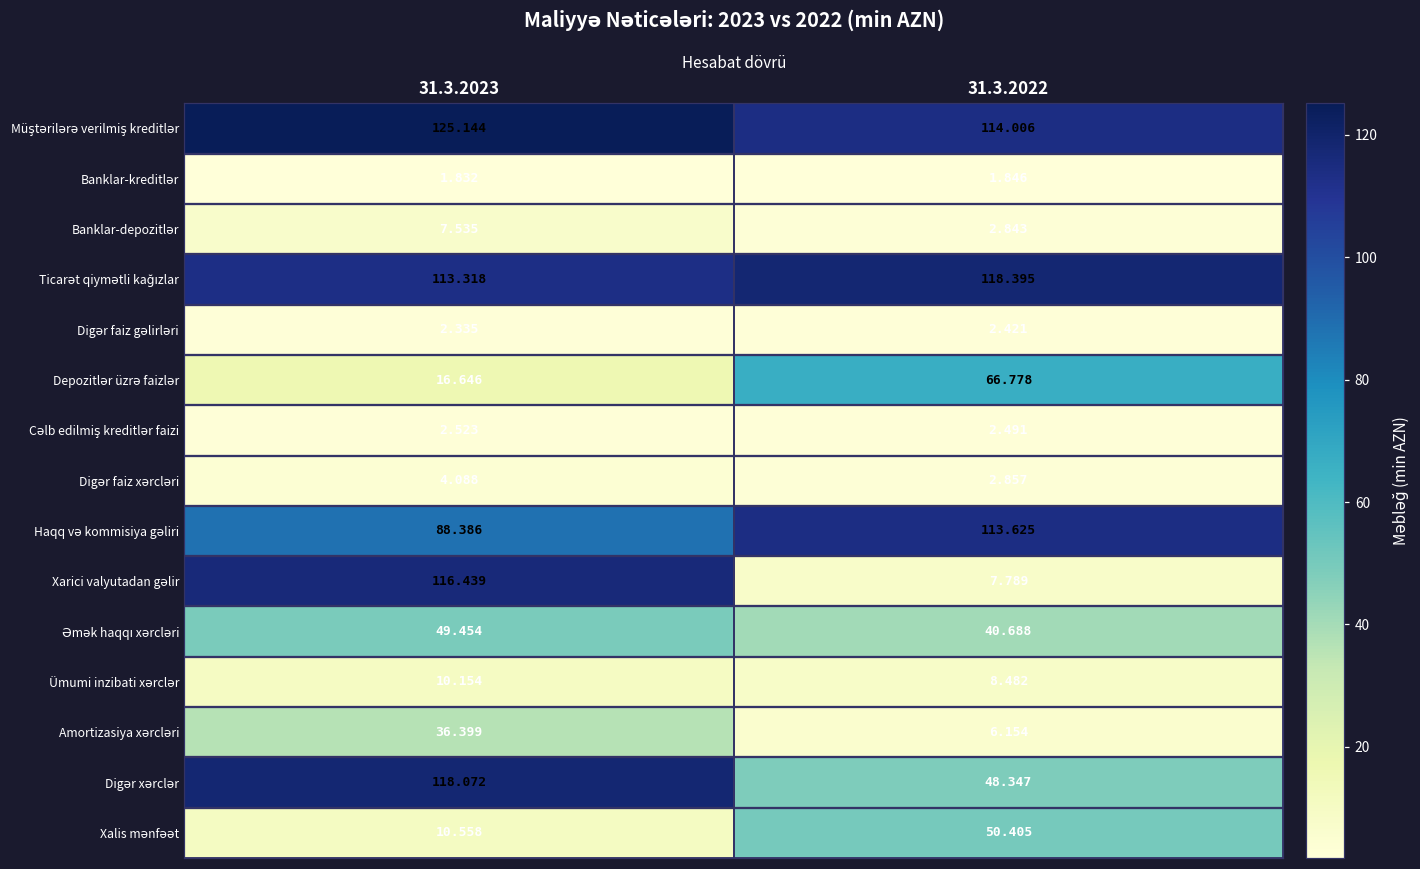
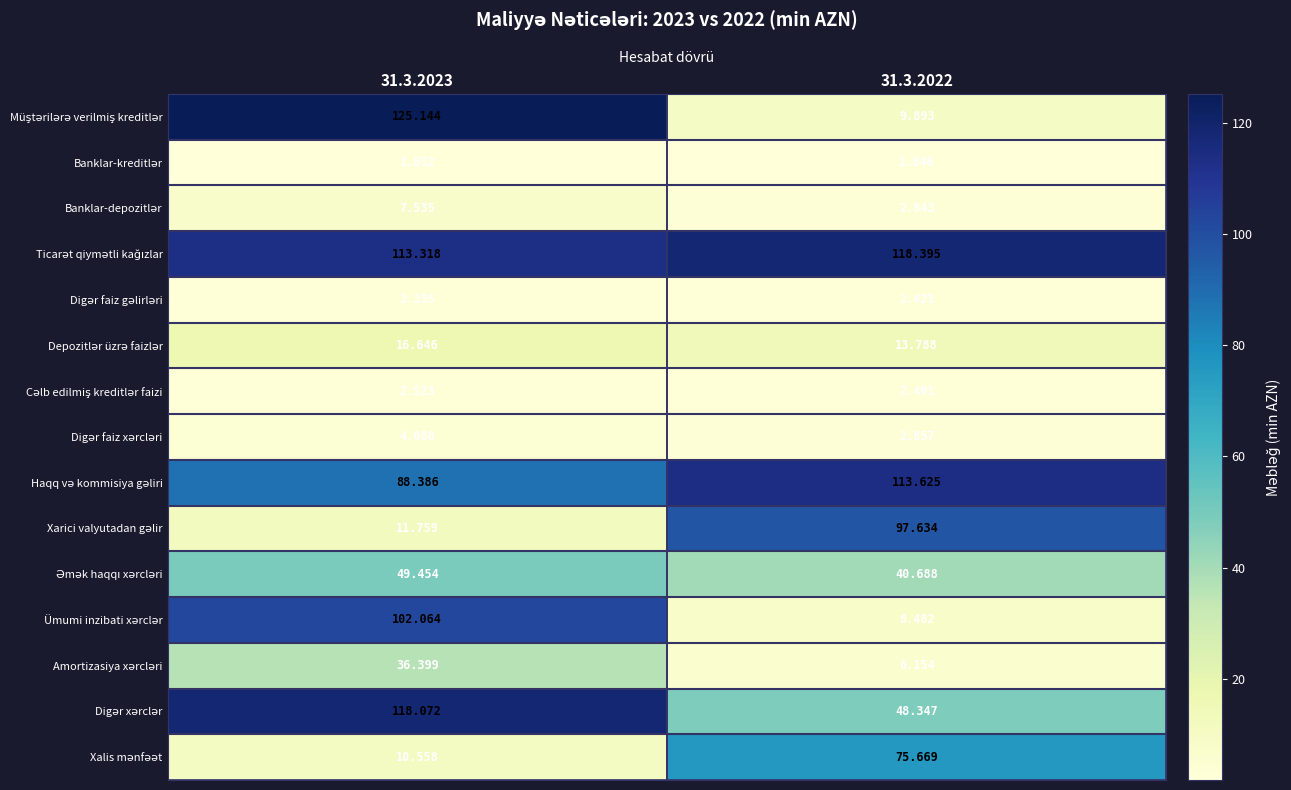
Müştərilərə verilmiş kreditlər, 31.3.2022: 114.006 -> 9.893
Depozitlər üzrə faizlər, 31.3.2022: 66.778 -> 13.788
Xarici valyutadan gəlir, 31.3.2023: 116.439 -> 11.759
Xarici valyutadan gəlir, 31.3.2022: 7.789 -> 97.634
Ümumi inzibati xərclər, 31.3.2023: 10.154 -> 102.064
Xalis mənfəət, 31.3.2022: 50.405 -> 75.669
